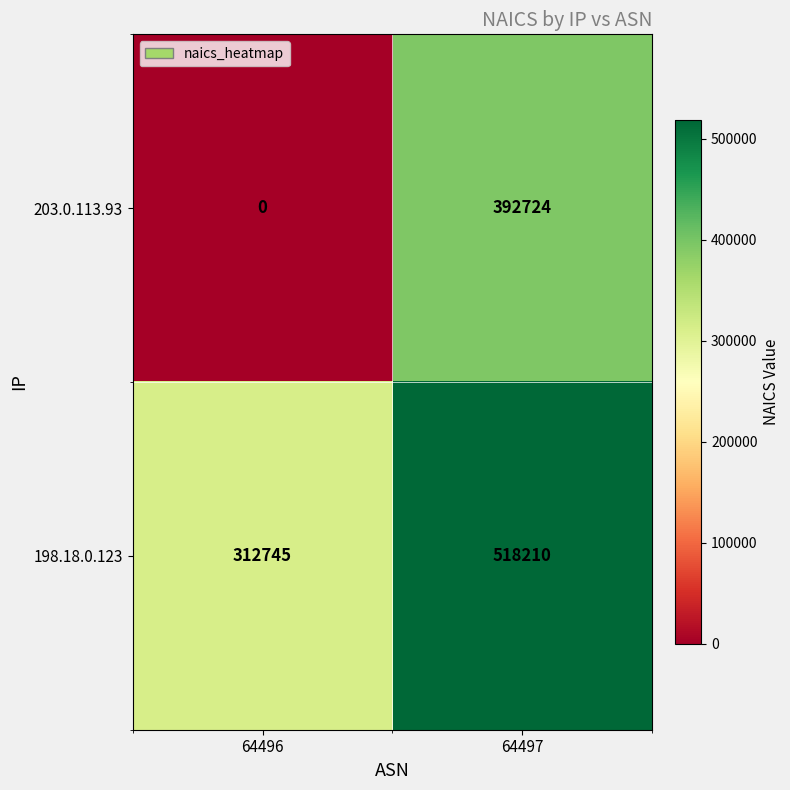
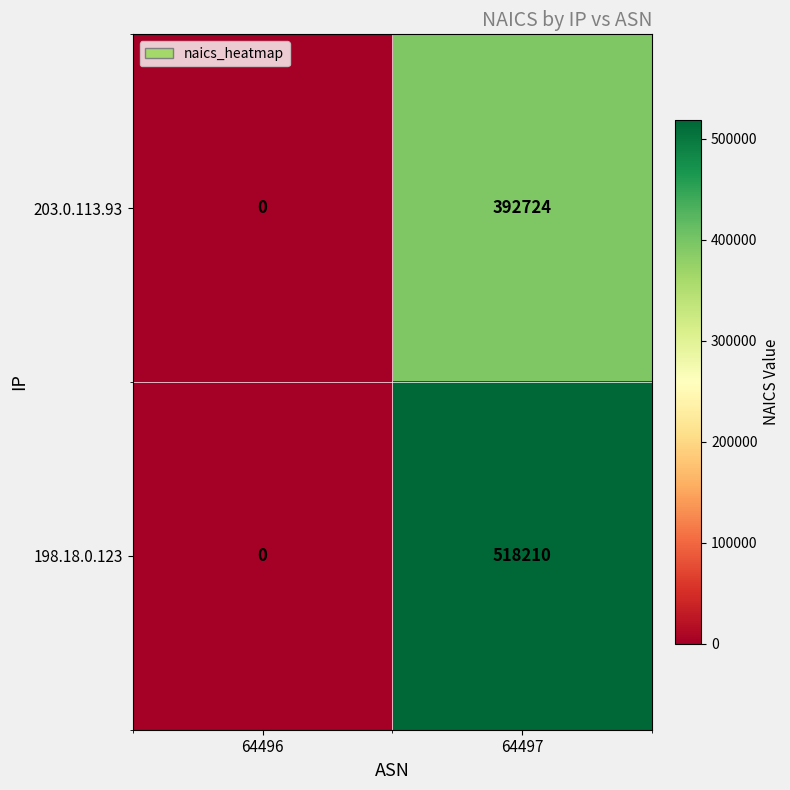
198.18.0.123, 64496: 312745 -> 0
